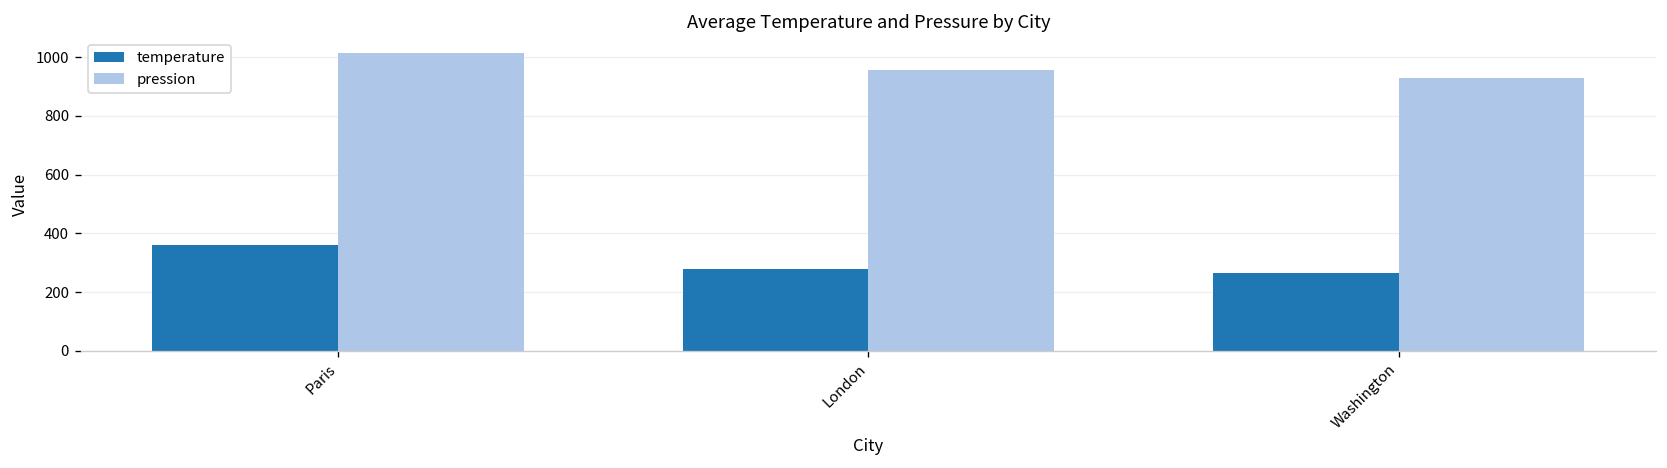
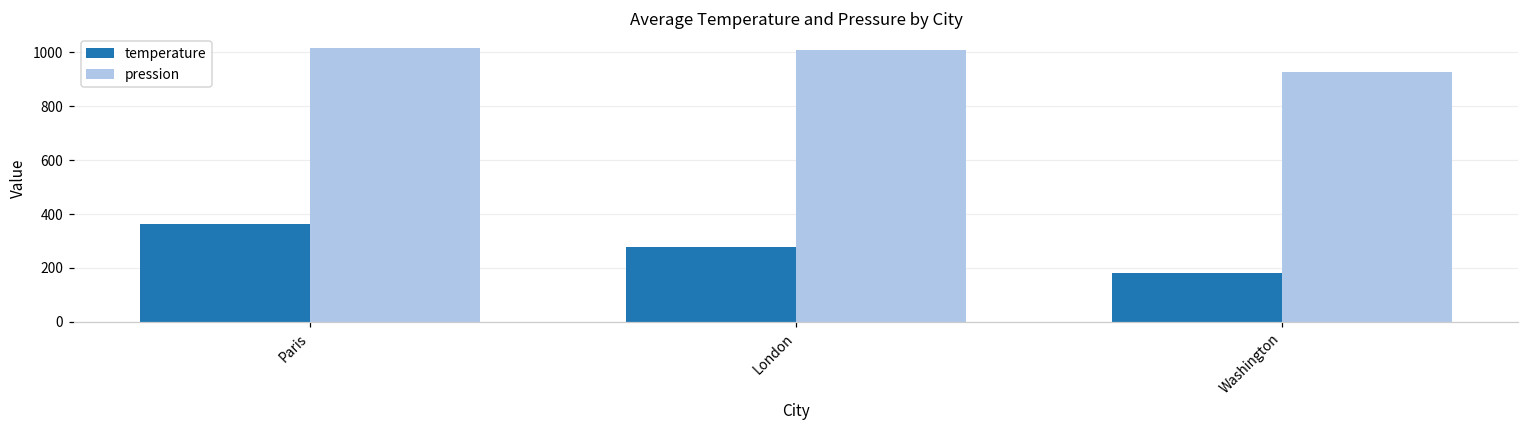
pression, London: 960 -> 1010
temperature, Washington: 270 -> 180
